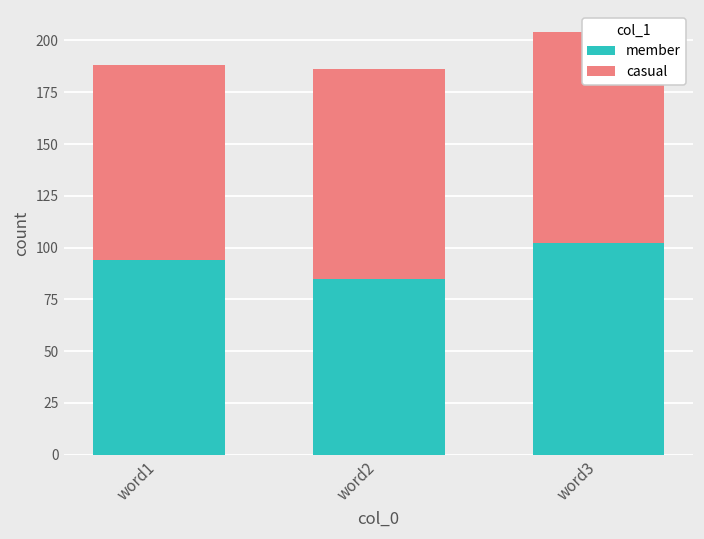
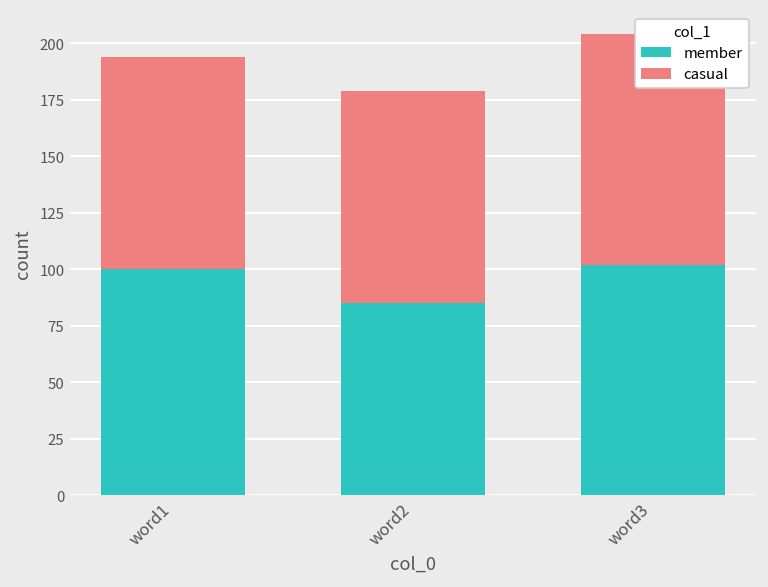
member, word1: 94 -> 100
casual, word2: 101 -> 94
